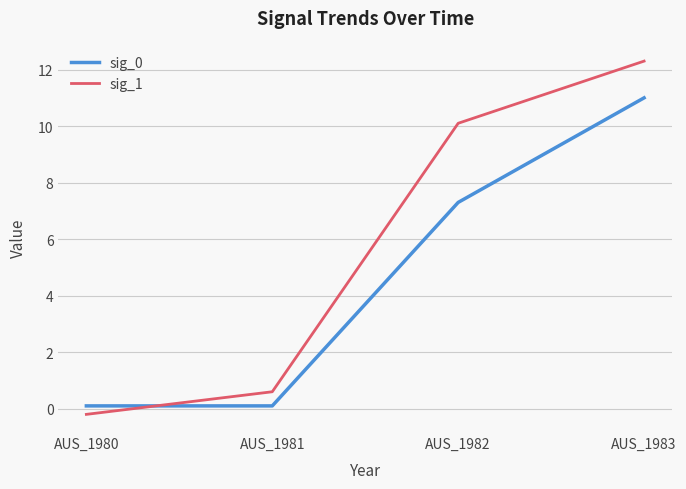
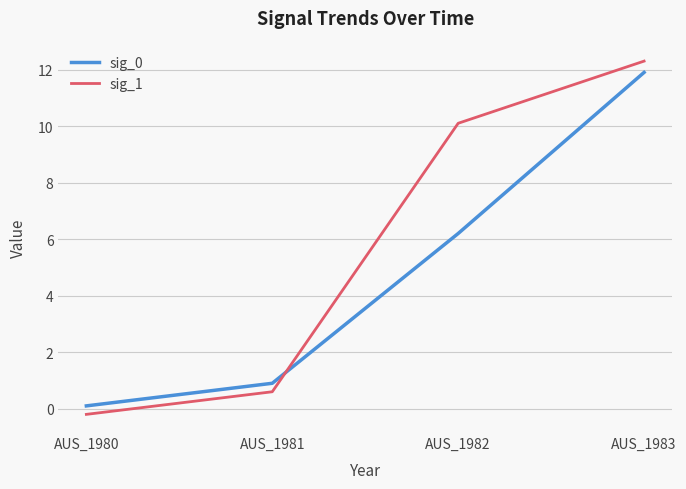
sig_0, AUS_1981: 0.1 -> 0.9
sig_0, AUS_1982: 7.3 -> 6.2
sig_0, AUS_1983: 11.0 -> 11.9
